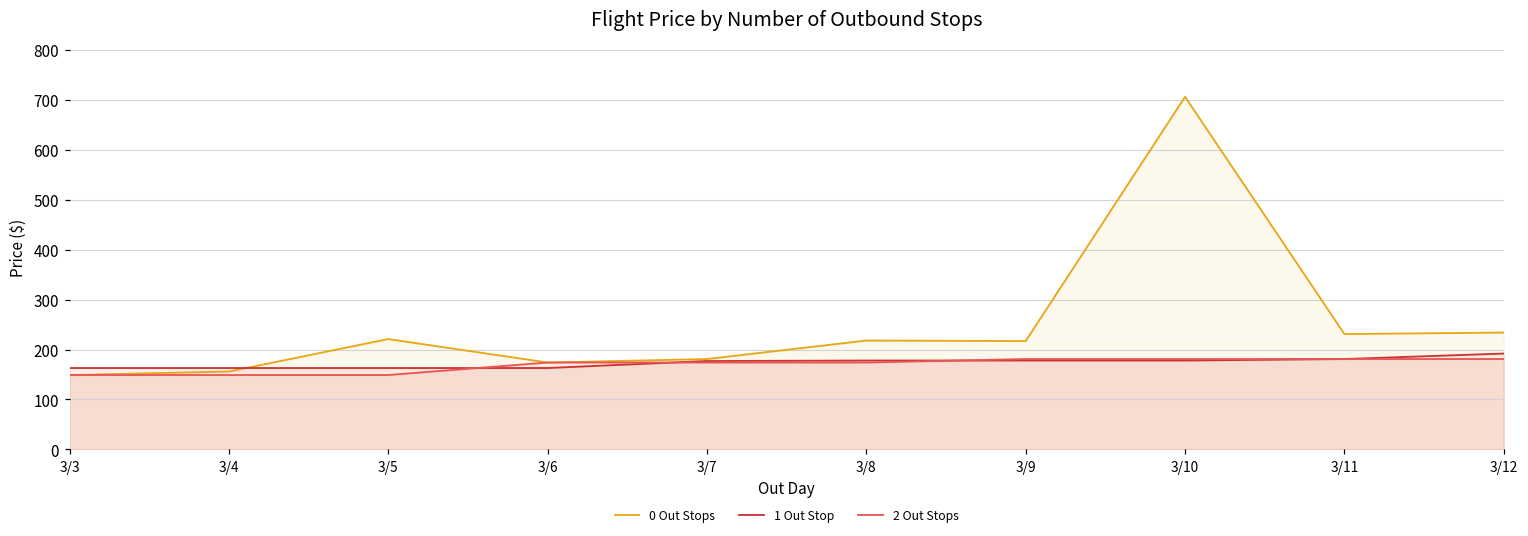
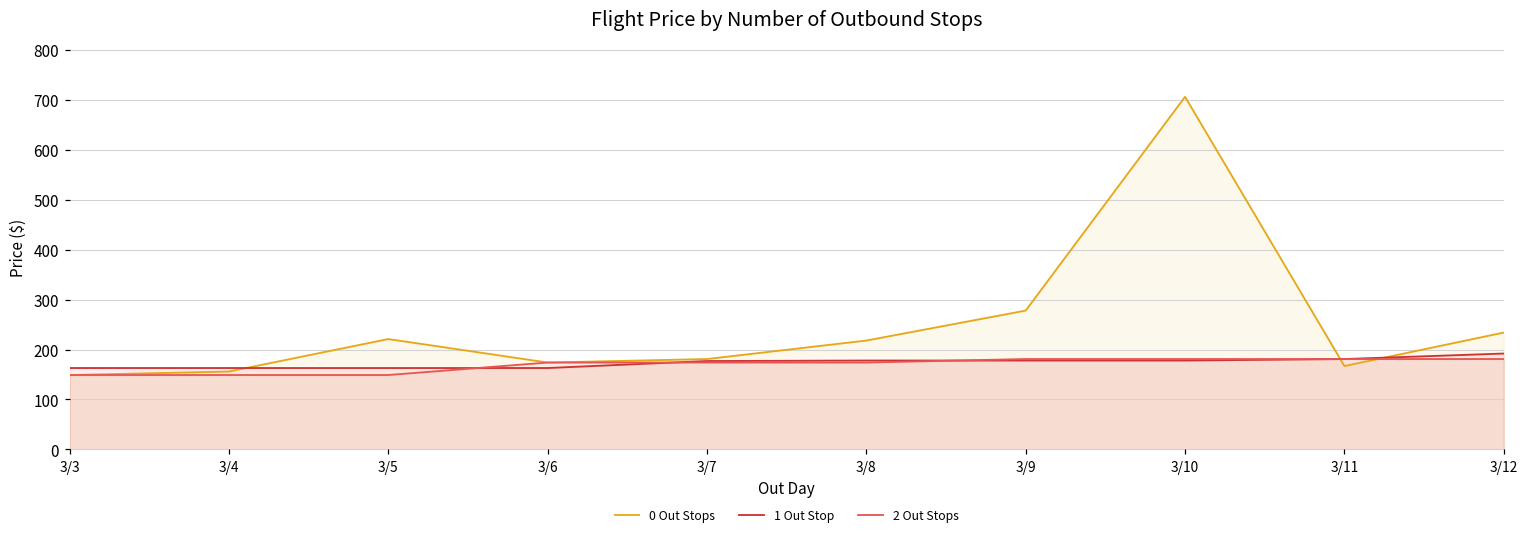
0 Out Stops, 3/9: 220 -> 280
0 Out Stops, 3/11: 230 -> 170
